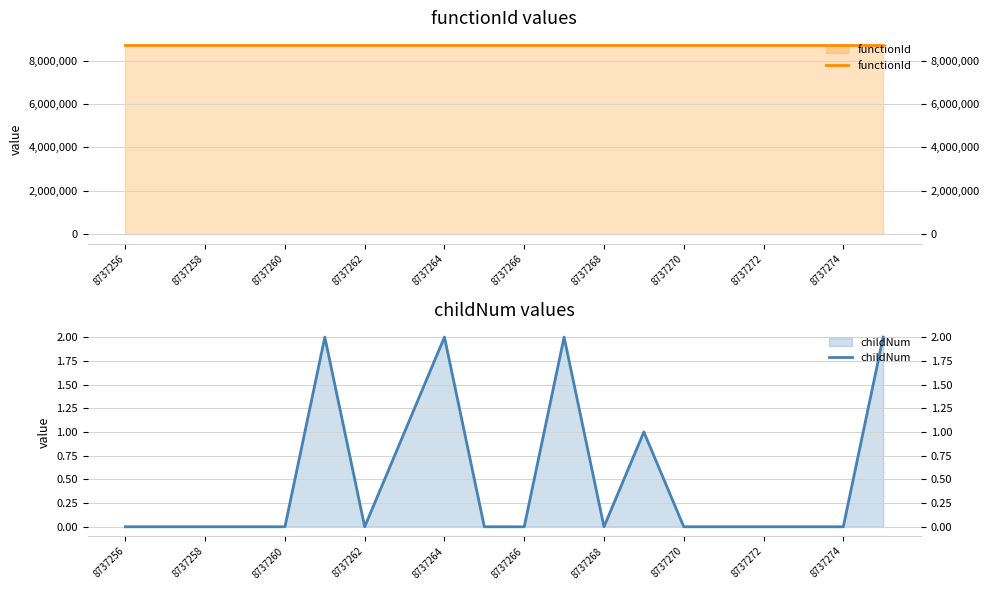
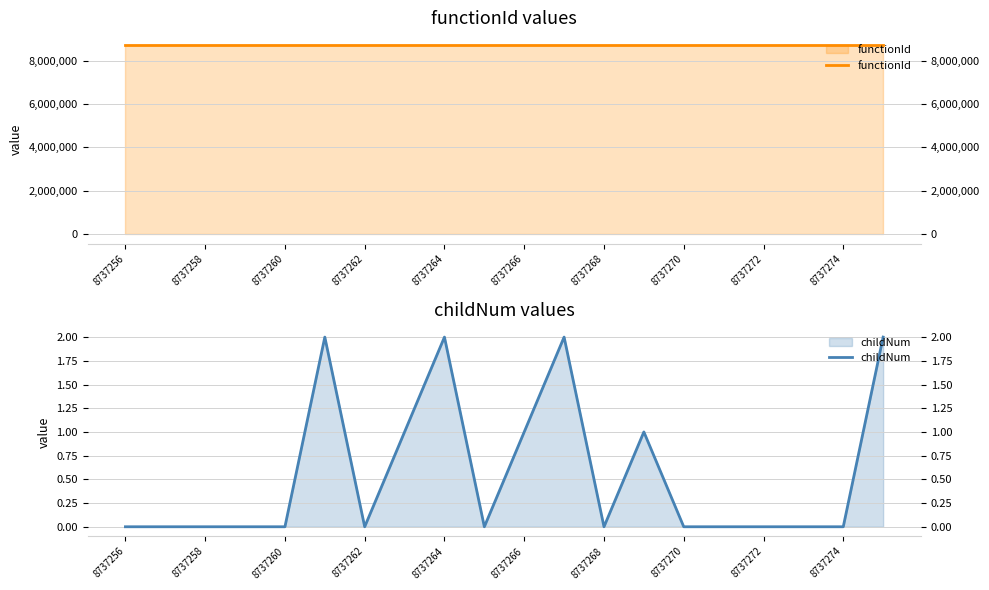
childNum values, 8737266: 0 -> 1
